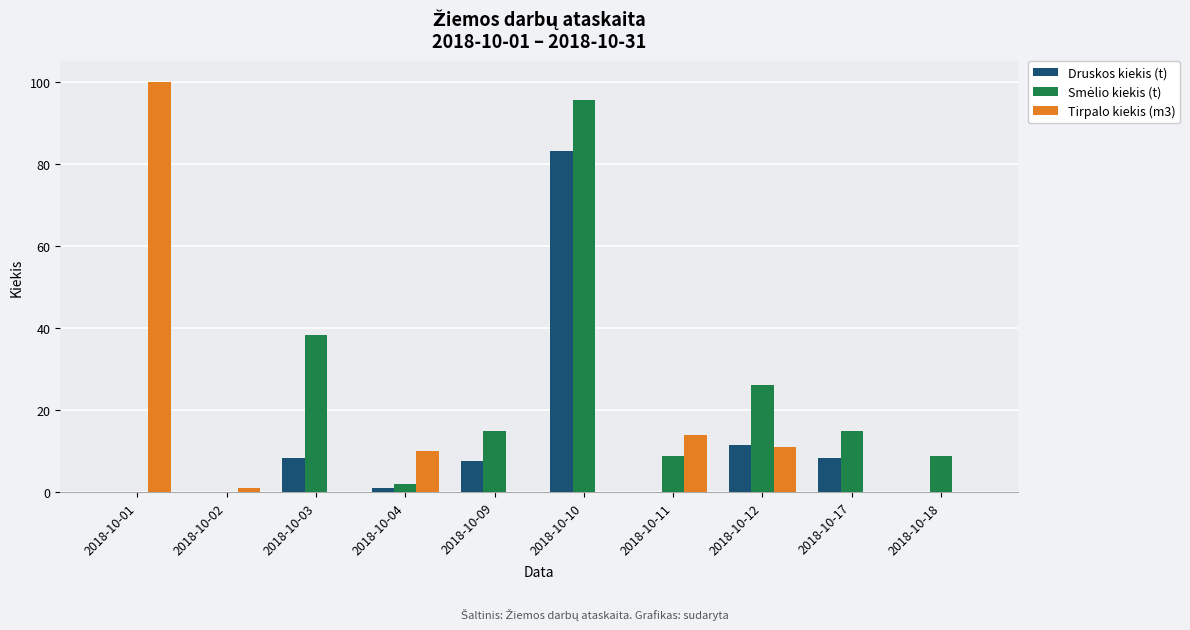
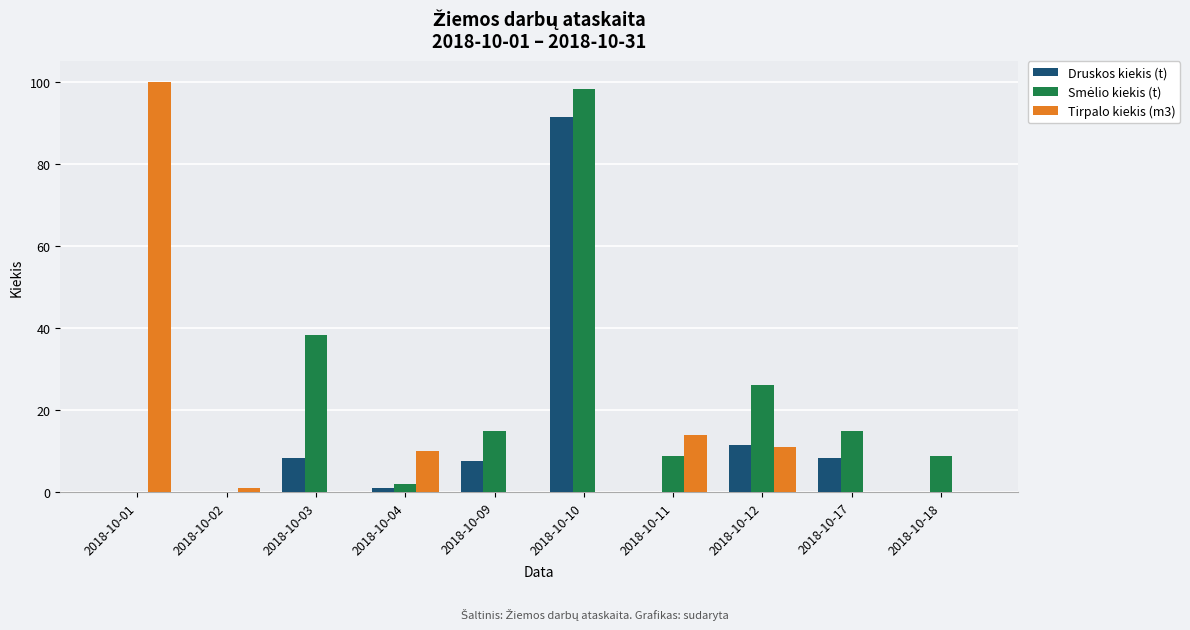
Druskos kiekis (t), 2018-10-10: 83 -> 91
Smėlio kiekis (t), 2018-10-10: 96 -> 98
